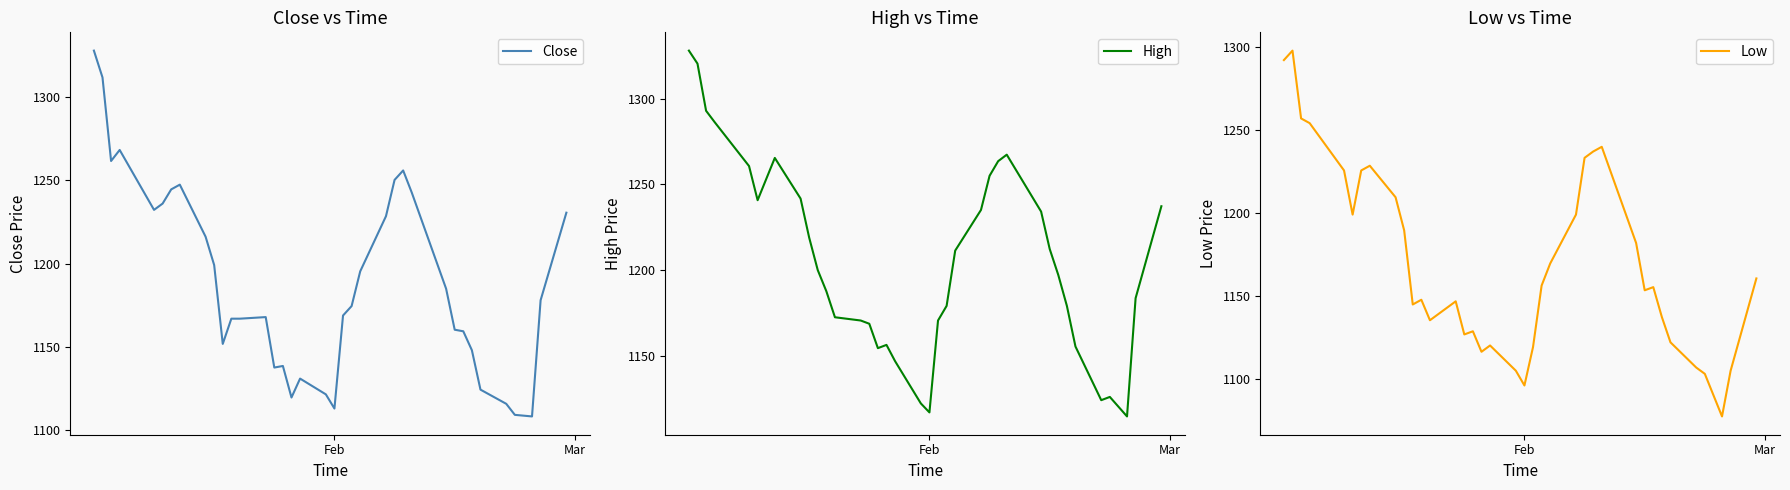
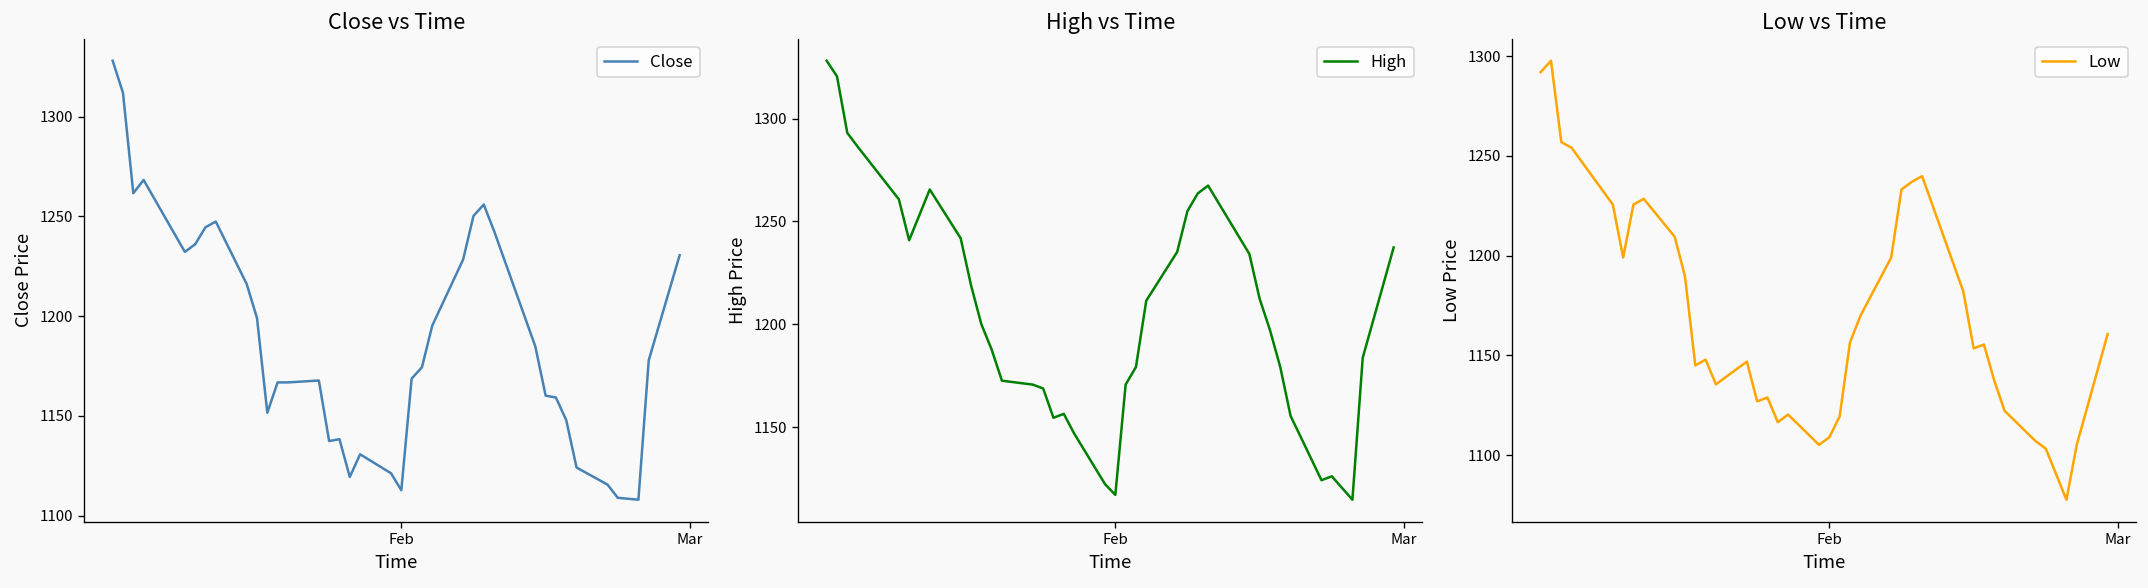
Low vs Time, Feb: 1096 -> 1109
